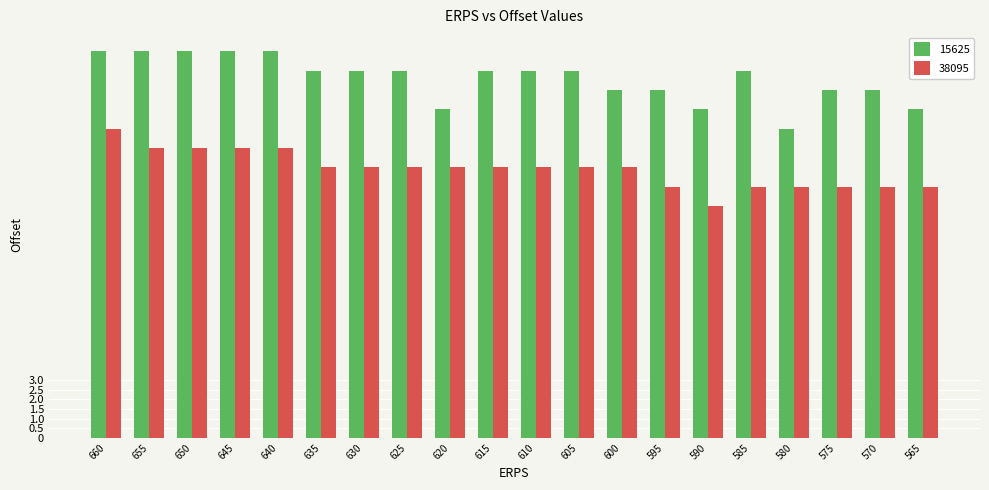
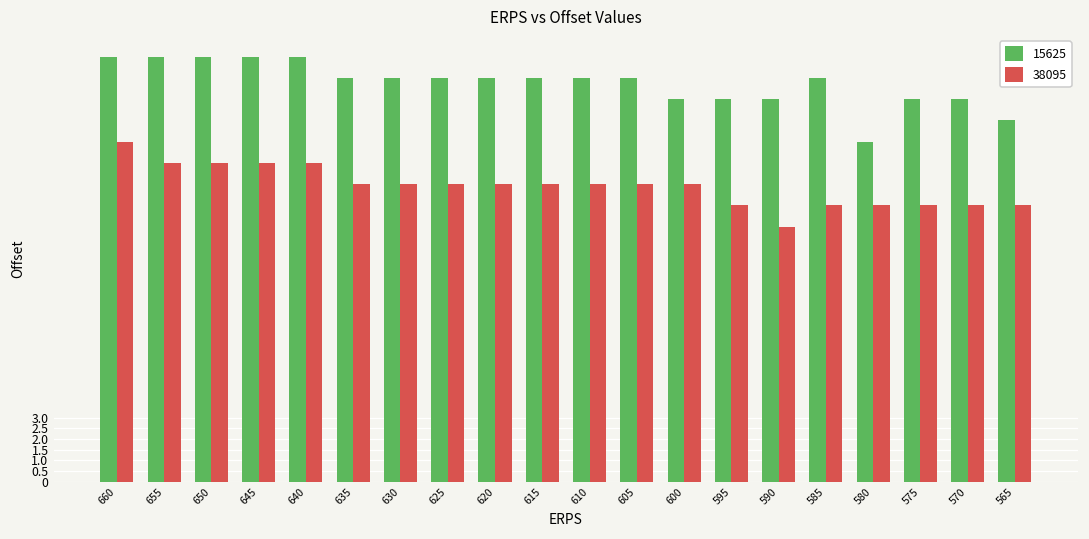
15625, 620: 17 -> 19
15625, 590: 17 -> 18
